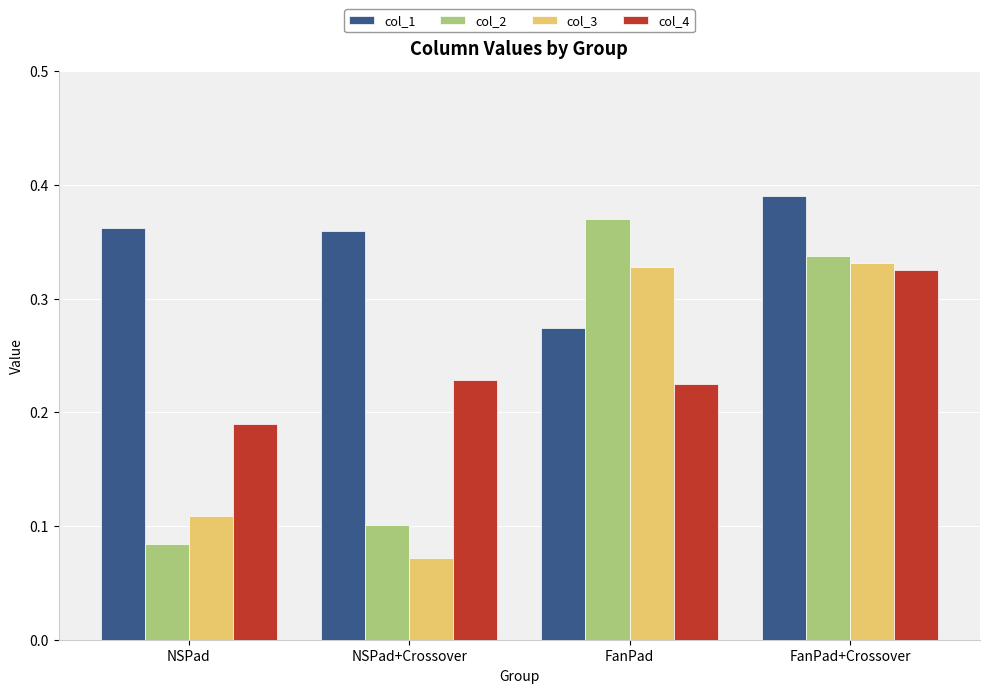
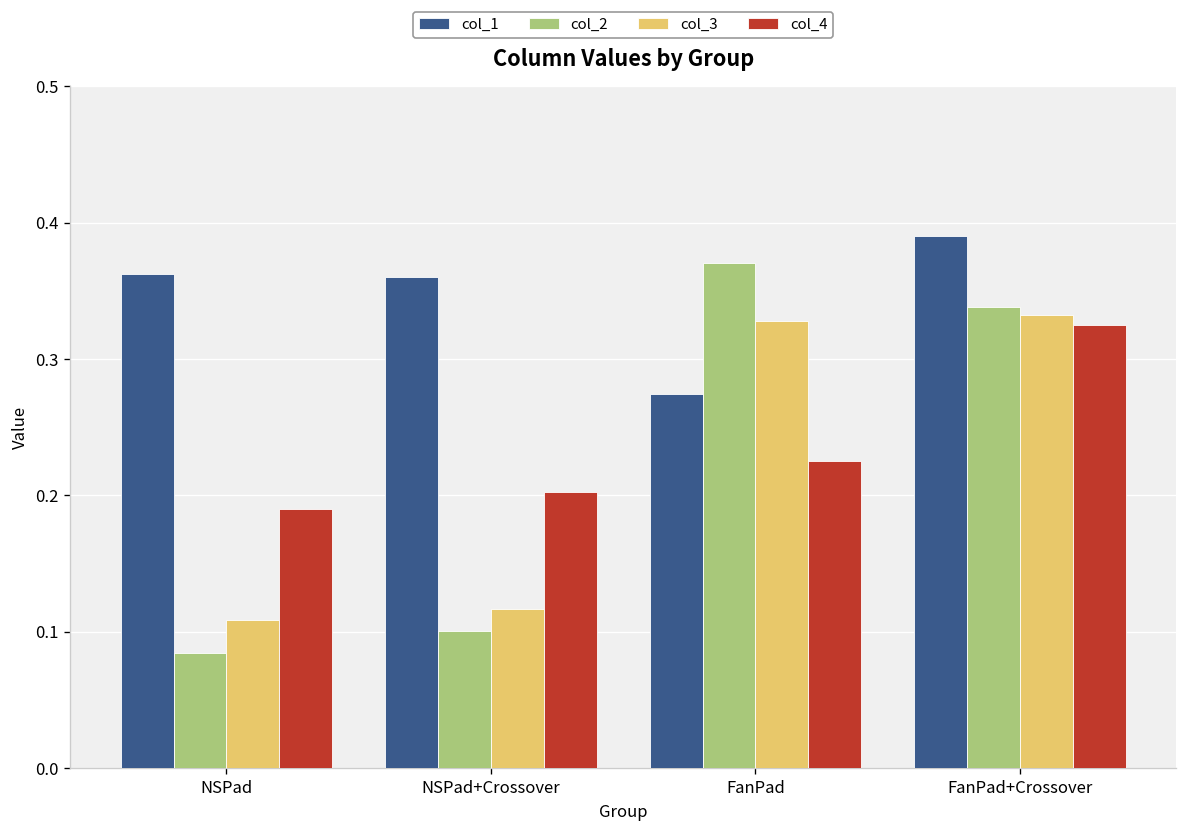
col_3, NSPad+Crossover: 0.072 -> 0.117
col_4, NSPad+Crossover: 0.229 -> 0.202
